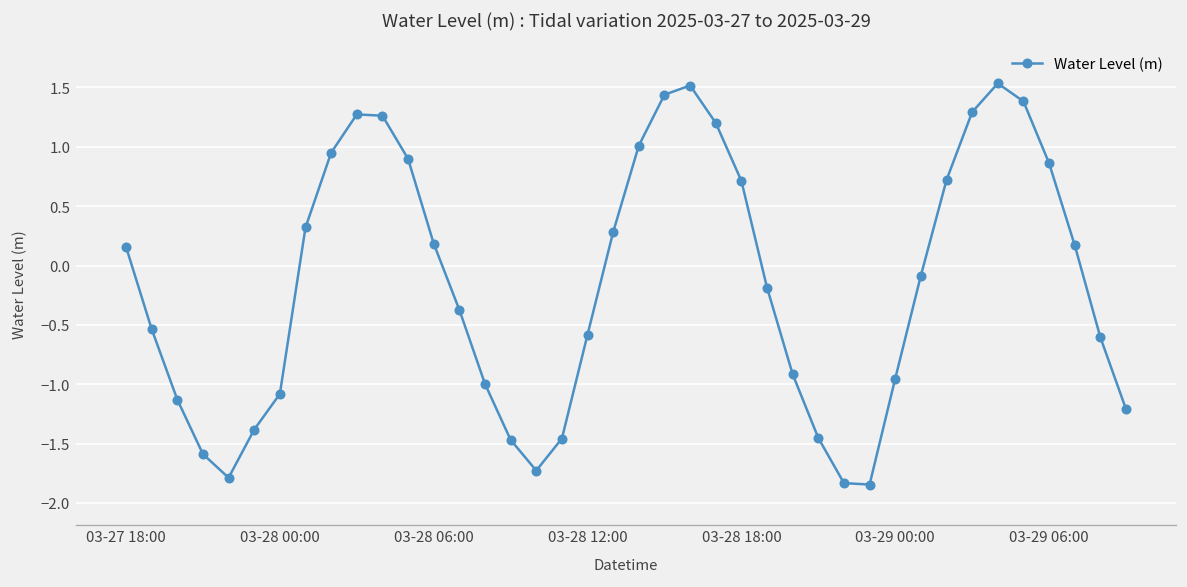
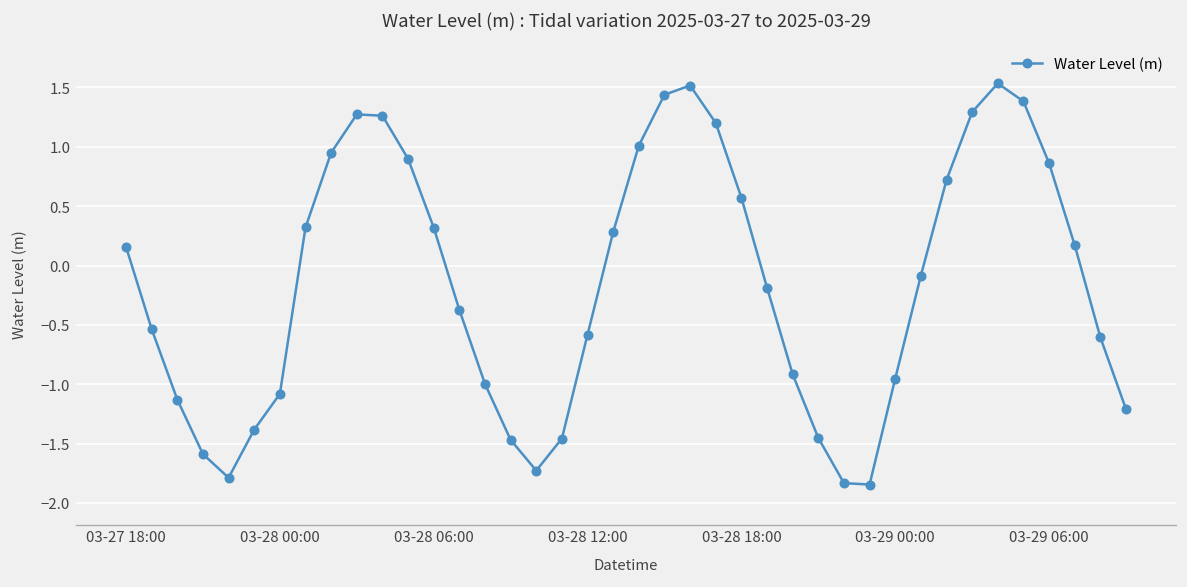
03-28 06:00: 0.2 -> 0.3
03-28 18:00: 0.7 -> 0.6
